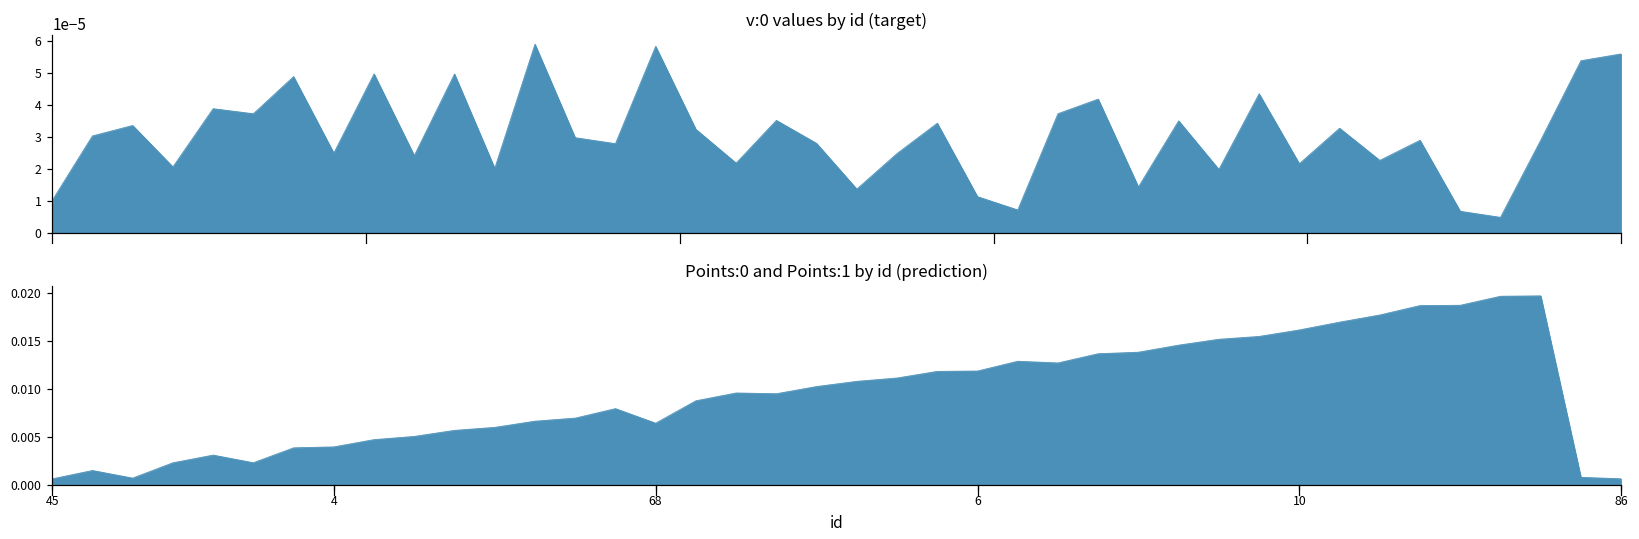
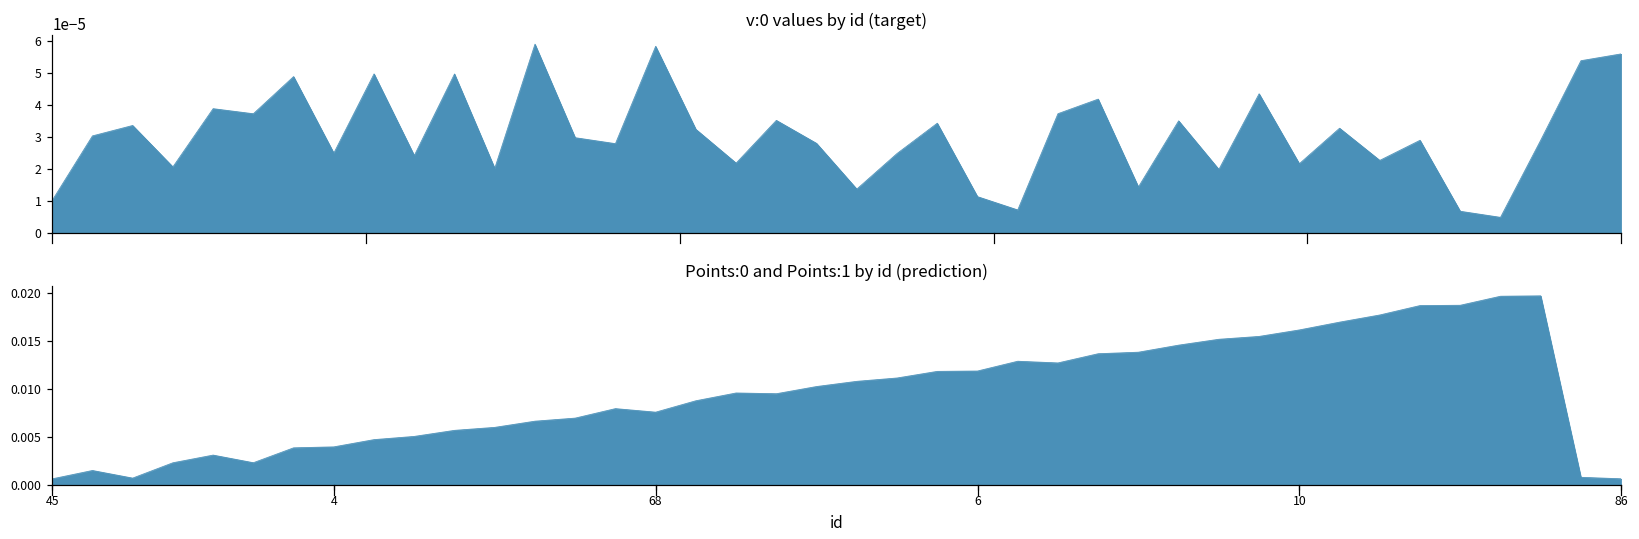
Points:0 and Points:1 by id (prediction), 68: 0.006 -> 0.008
